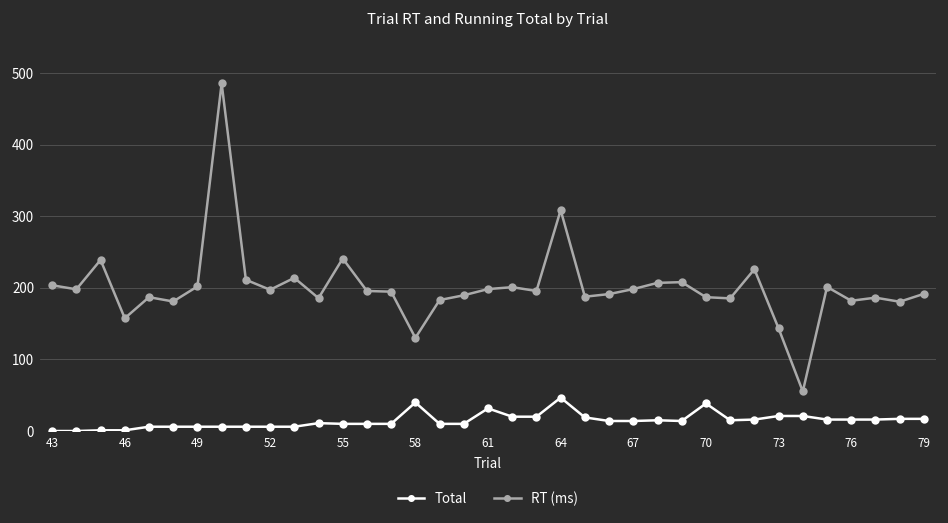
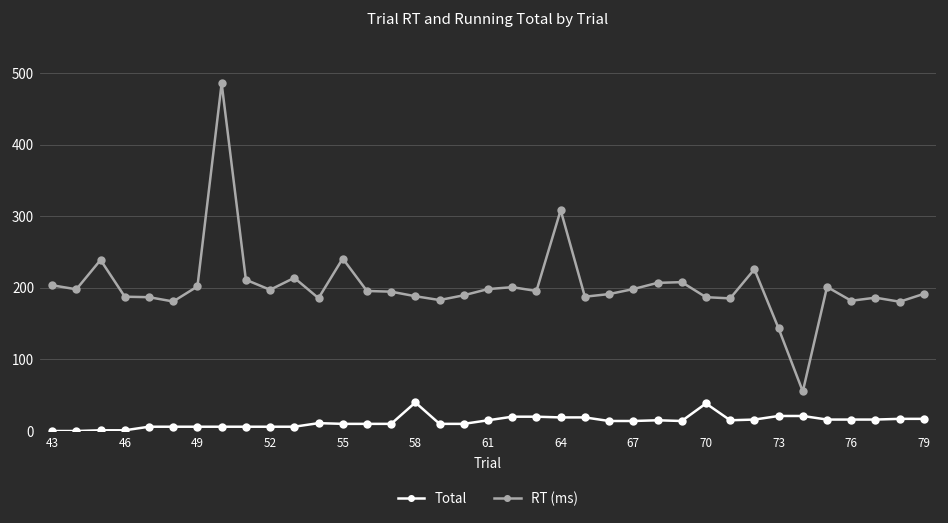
RT (ms), 46: 160 -> 190
RT (ms), 58: 130 -> 190
Total, 61: 30 -> 20
Total, 64: 50 -> 20
